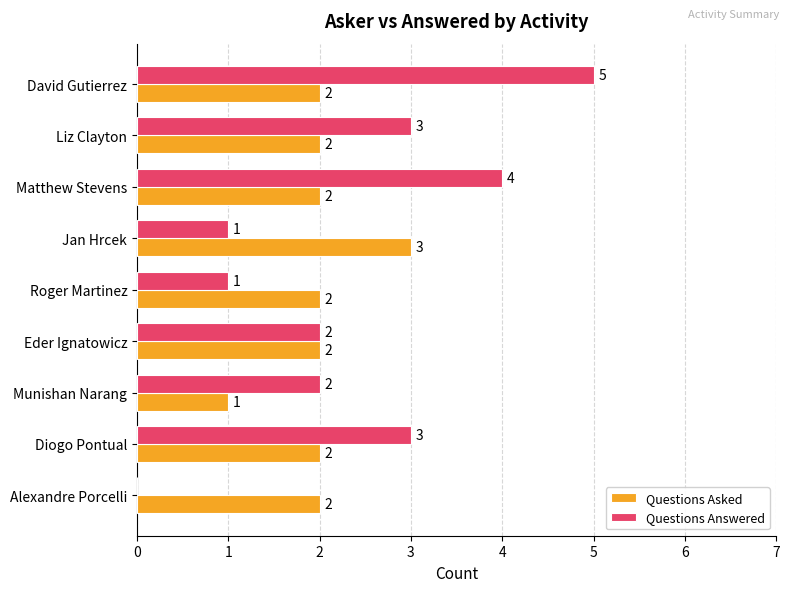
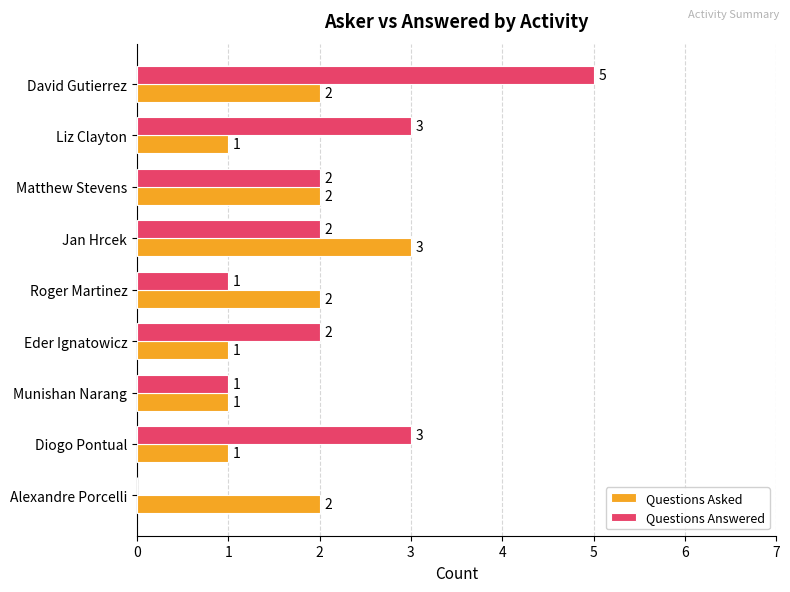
Questions Asked, Liz Clayton: 2 -> 1
Questions Answered, Matthew Stevens: 4 -> 2
Questions Answered, Jan Hrcek: 1 -> 2
Questions Asked, Eder Ignatowicz: 2 -> 1
Questions Answered, Munishan Narang: 2 -> 1
Questions Asked, Diogo Pontual: 2 -> 1
